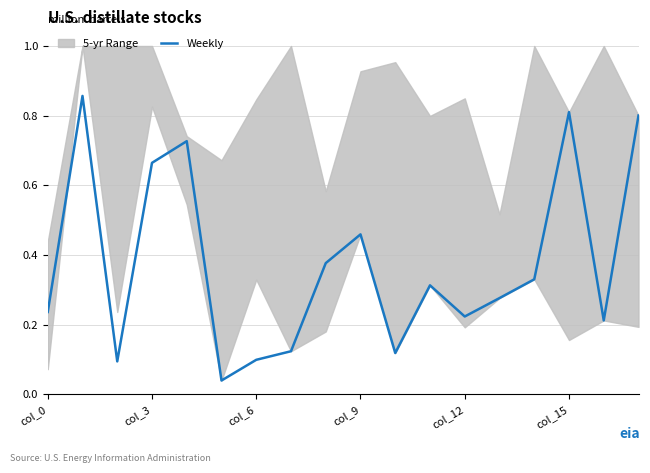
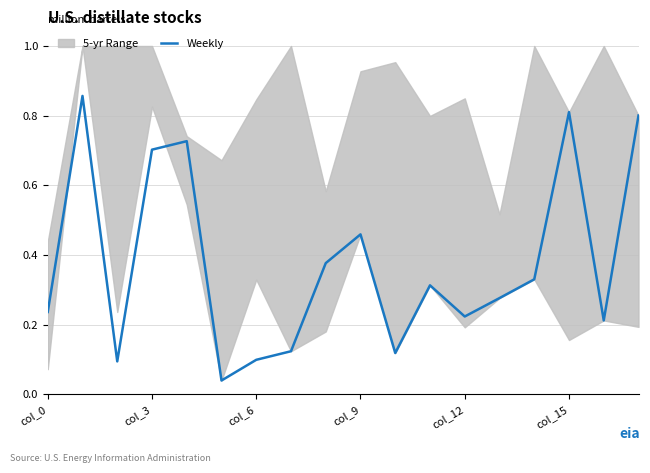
Weekly, col_3: 0.66 -> 0.70
